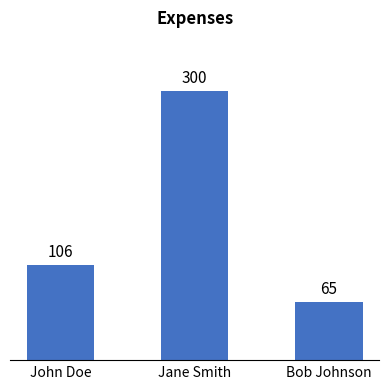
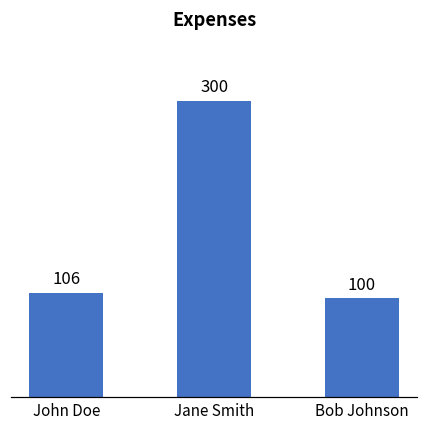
Bob Johnson: 65 -> 100
